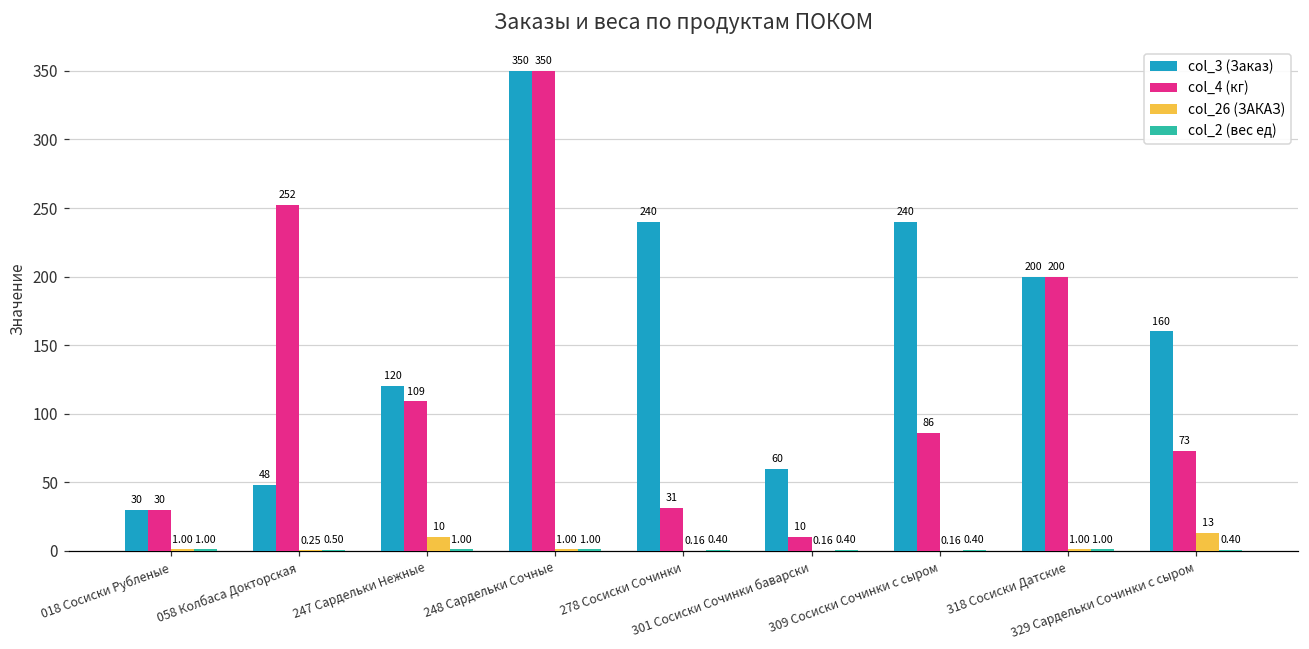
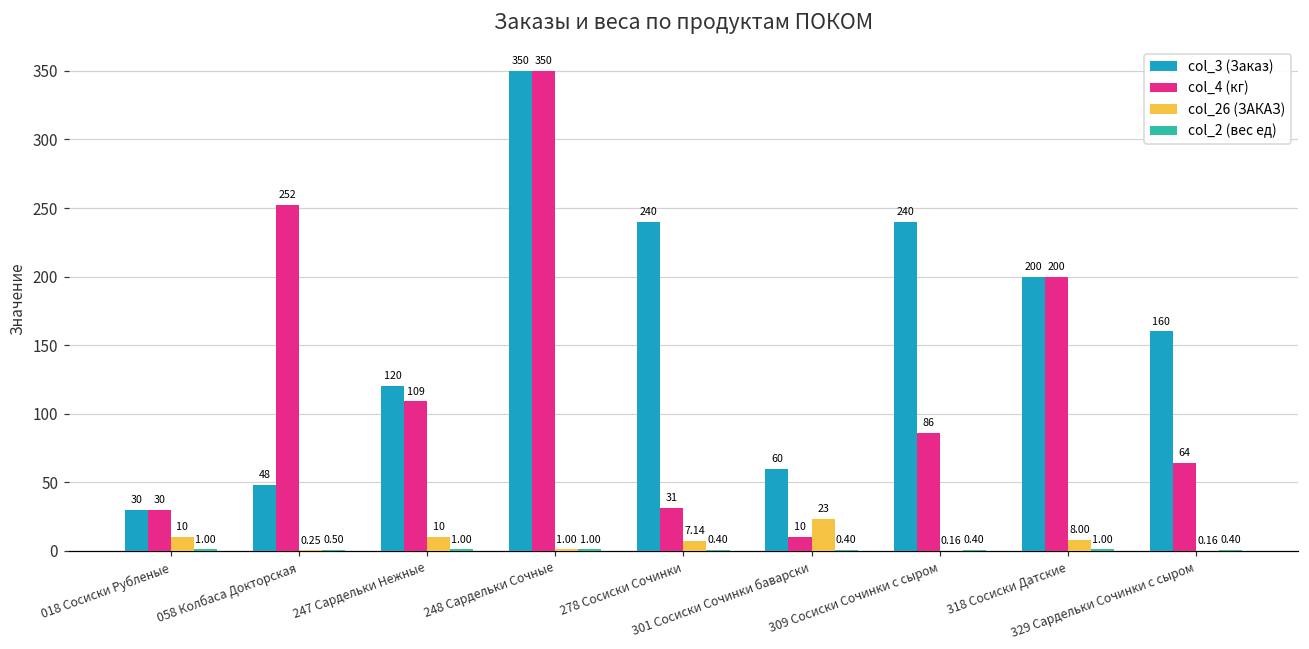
col_26 (ЗАКАЗ), 018 Сосиски Рубленые: 1.00 -> 10
col_26 (ЗАКАЗ), 278 Сосиски Сочинки: 0.16 -> 7.14
col_26 (ЗАКАЗ), 301 Сосиски Сочинки баварски: 0.16 -> 23
col_26 (ЗАКАЗ), 318 Сосиски Датские: 1.00 -> 8.00
col_4 (кг), 329 Сардельки Сочинки с сыром: 73 -> 64
col_26 (ЗАКАЗ), 329 Сардельки Сочинки с сыром: 13 -> 0.16
